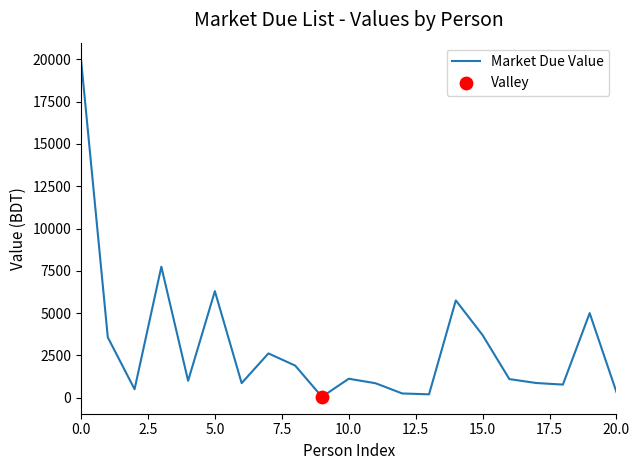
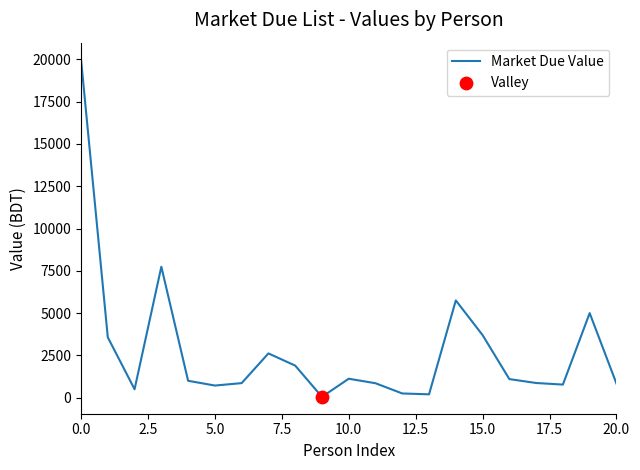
Market Due Value, 5.0: 6300 -> 700
Market Due Value, 20.0: 300 -> 800
